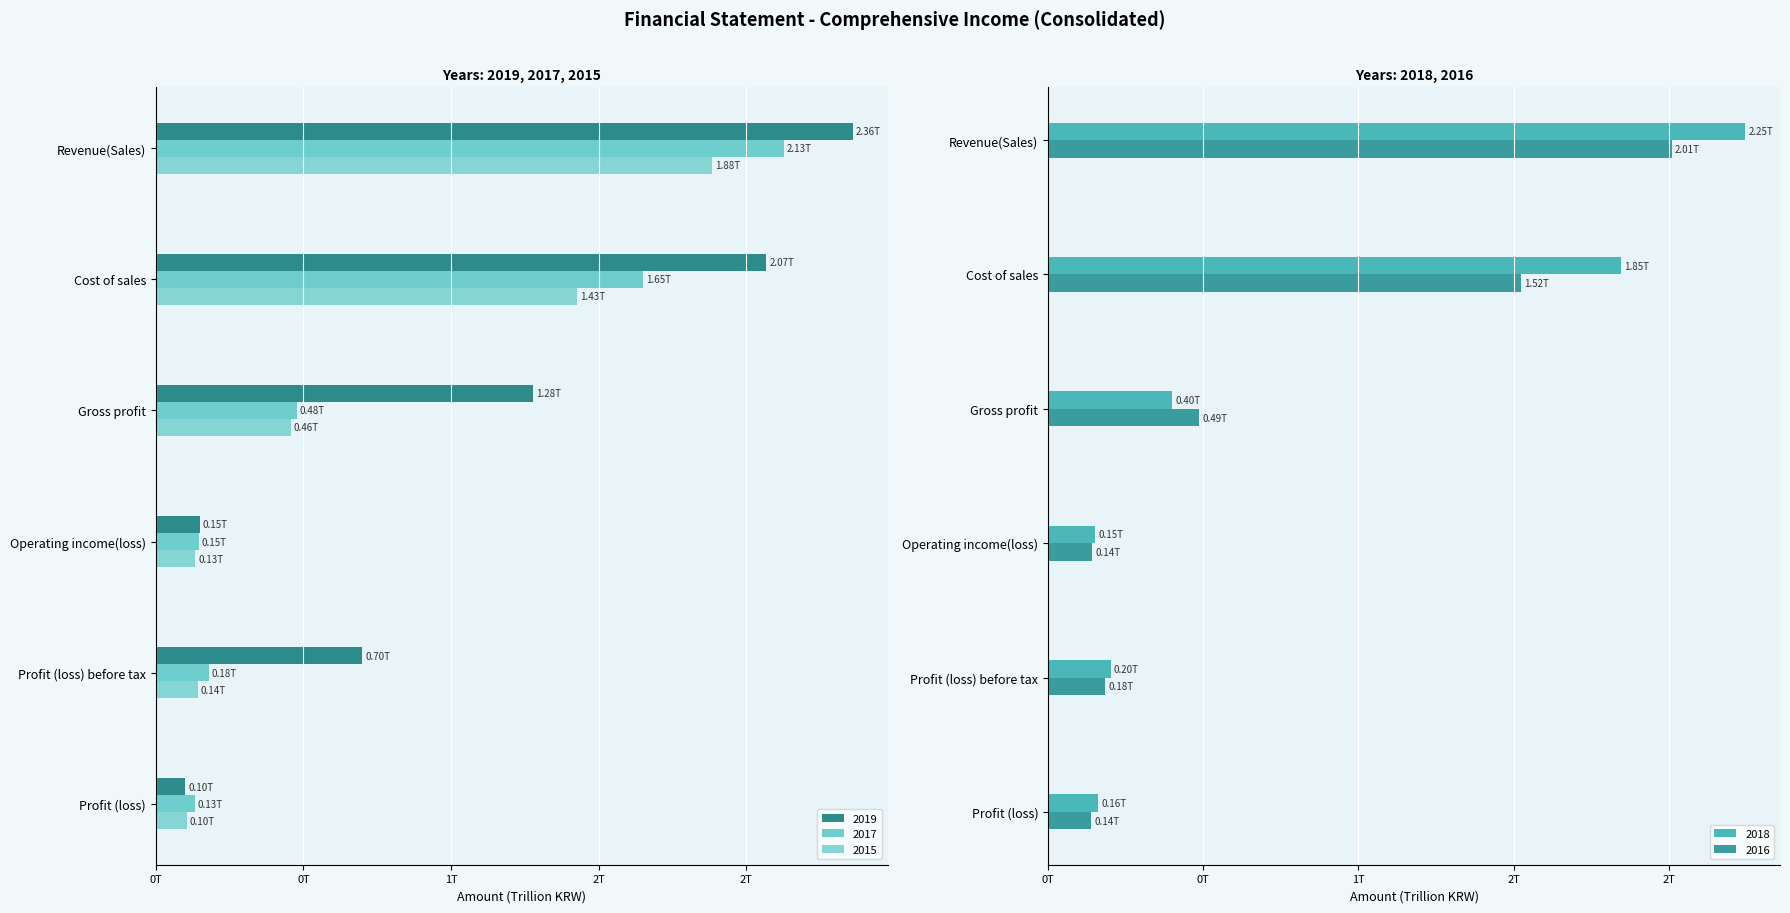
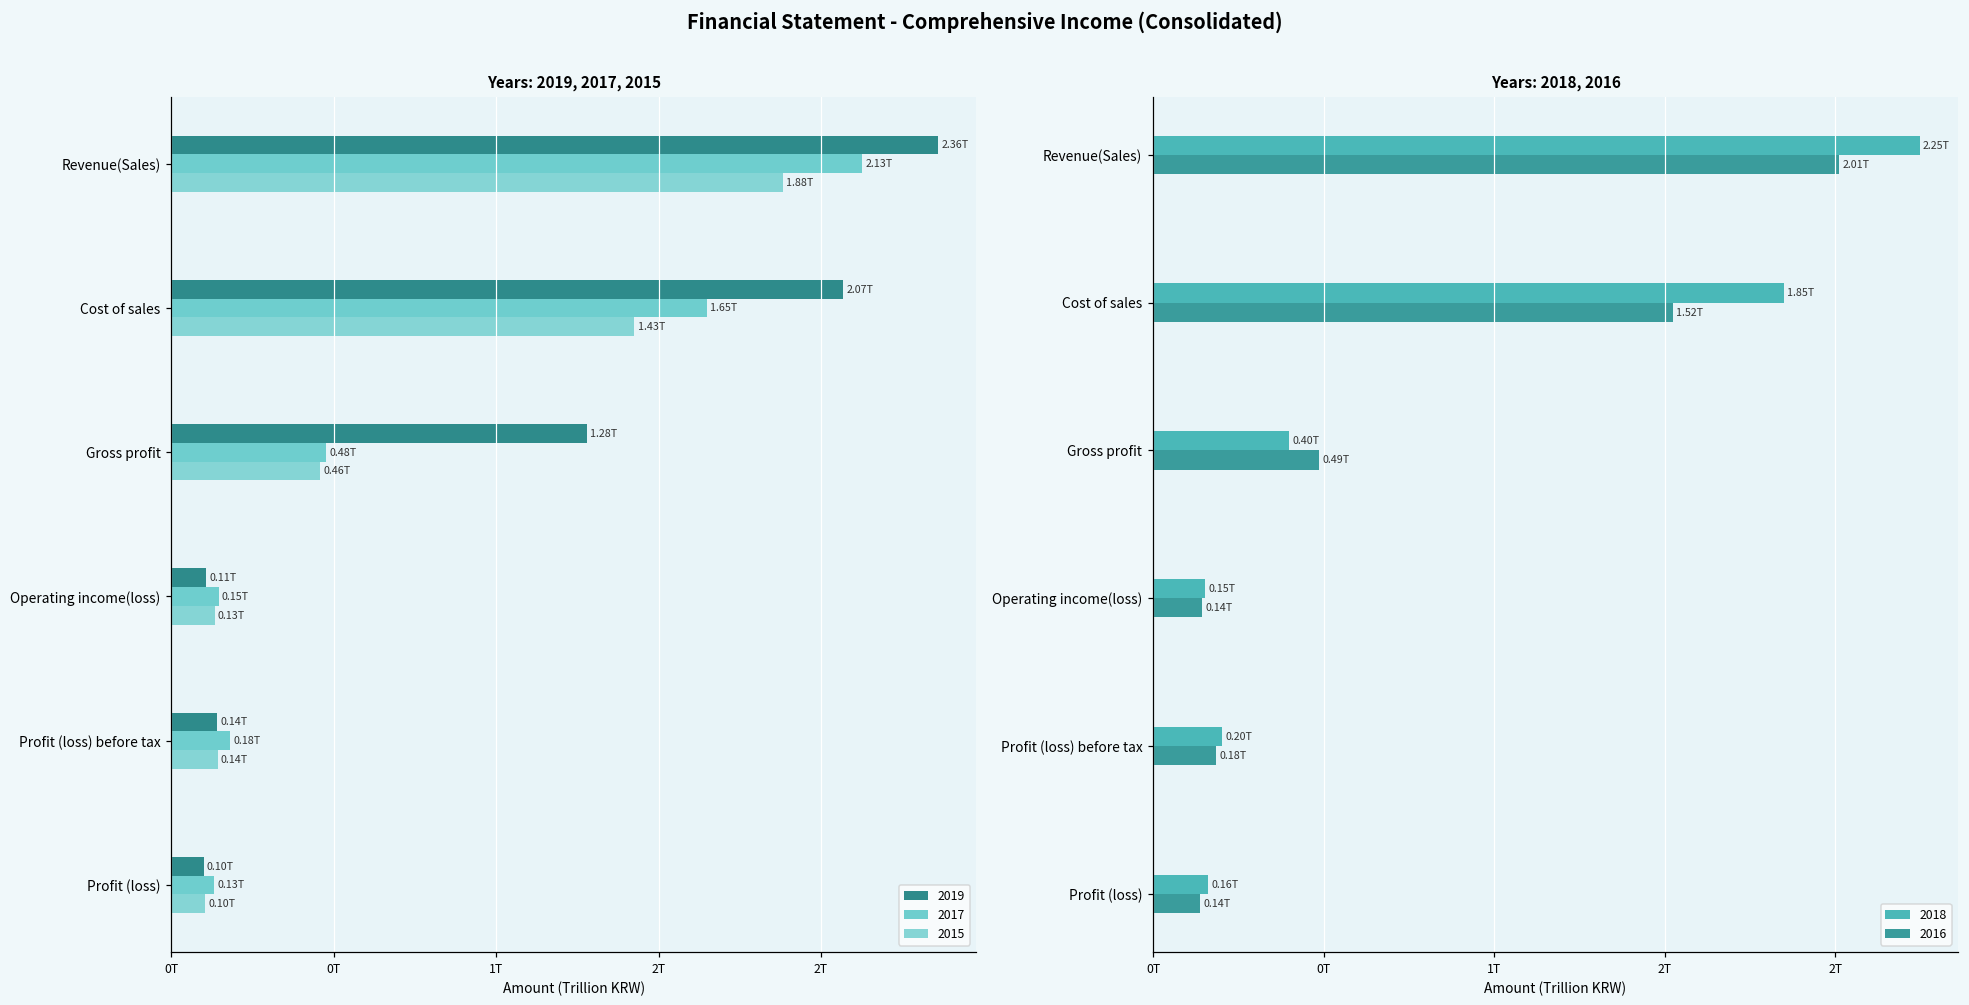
Years: 2019, 2017, 2015, 2019, Operating income(loss): 0.15T -> 0.11T
Years: 2019, 2017, 2015, 2019, Profit (loss) before tax: 0.70T -> 0.14T
